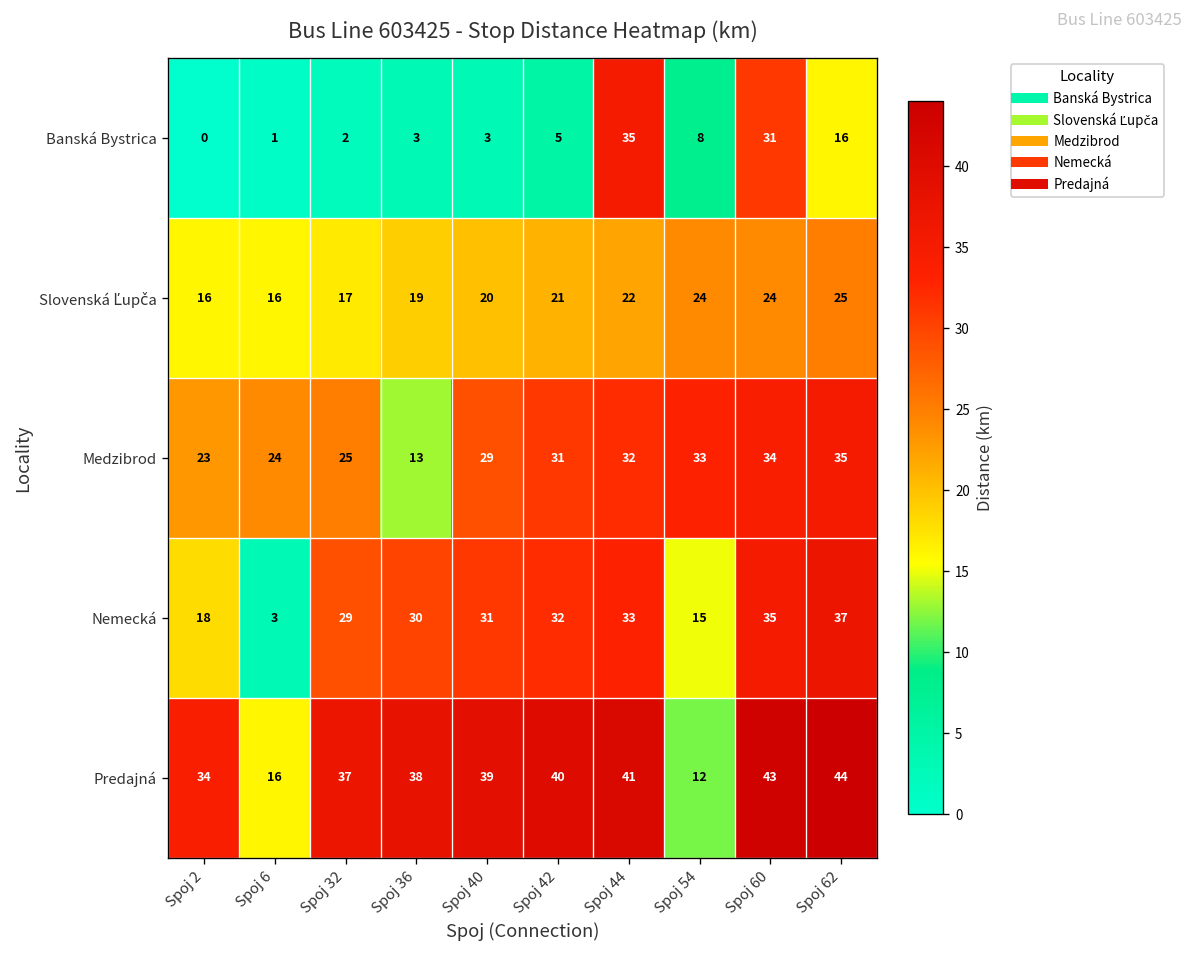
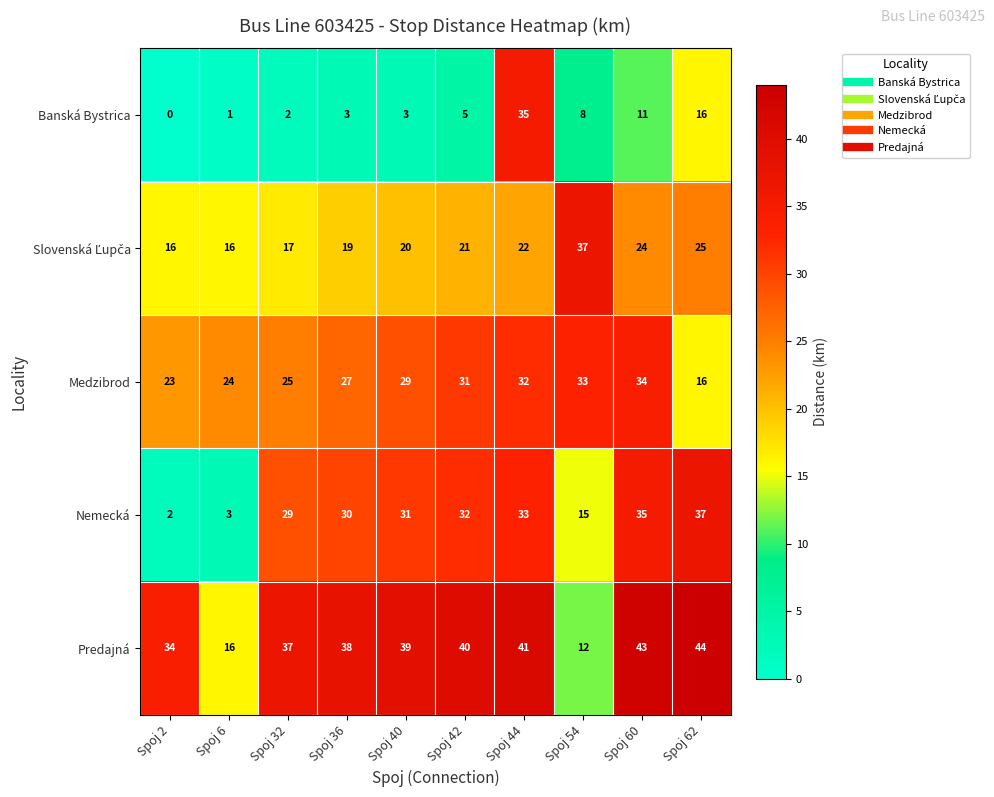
Banská Bystrica, Spoj 60: 31 -> 11
Slovenská Ľupča, Spoj 54: 24 -> 37
Medzibrod, Spoj 36: 13 -> 27
Medzibrod, Spoj 62: 35 -> 16
Nemecká, Spoj 2: 18 -> 2
